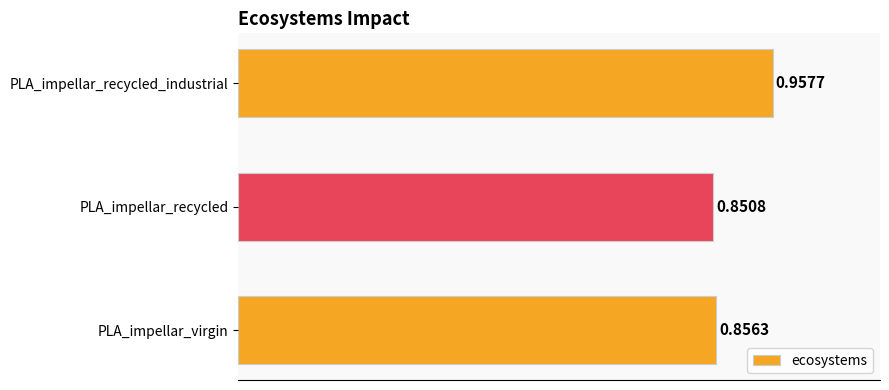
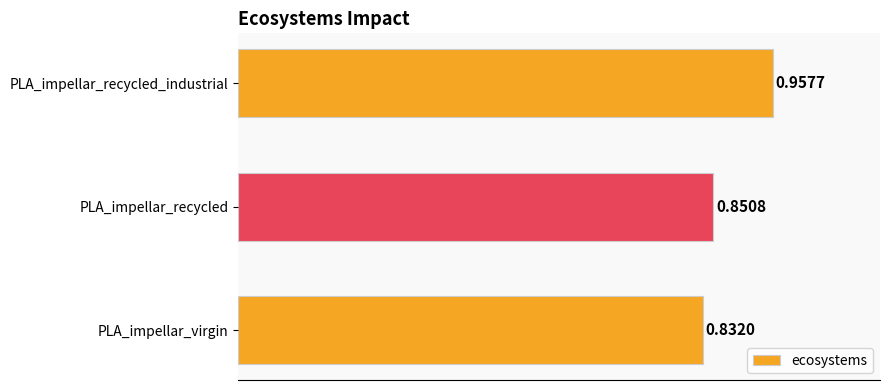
PLA_impellar_virgin: 0.8563 -> 0.8320
